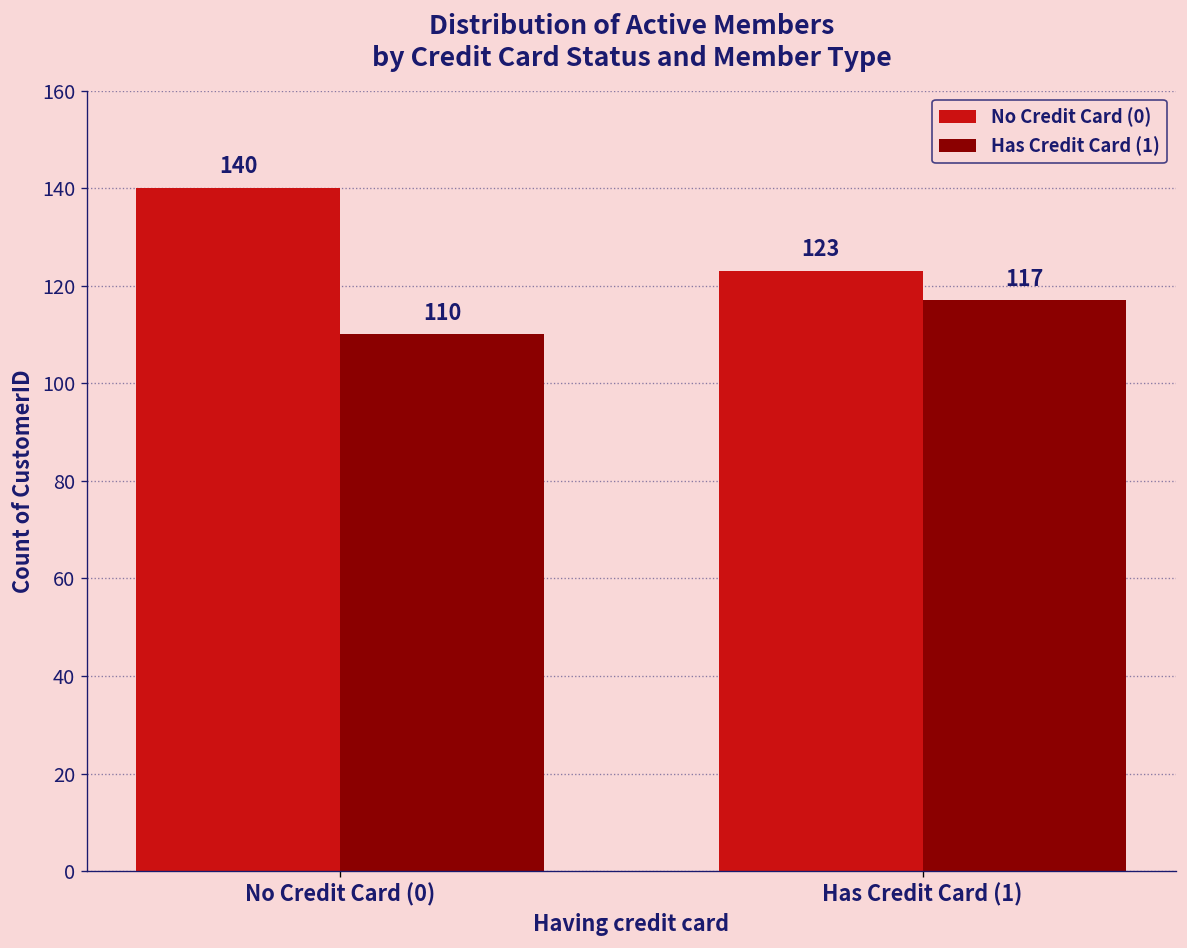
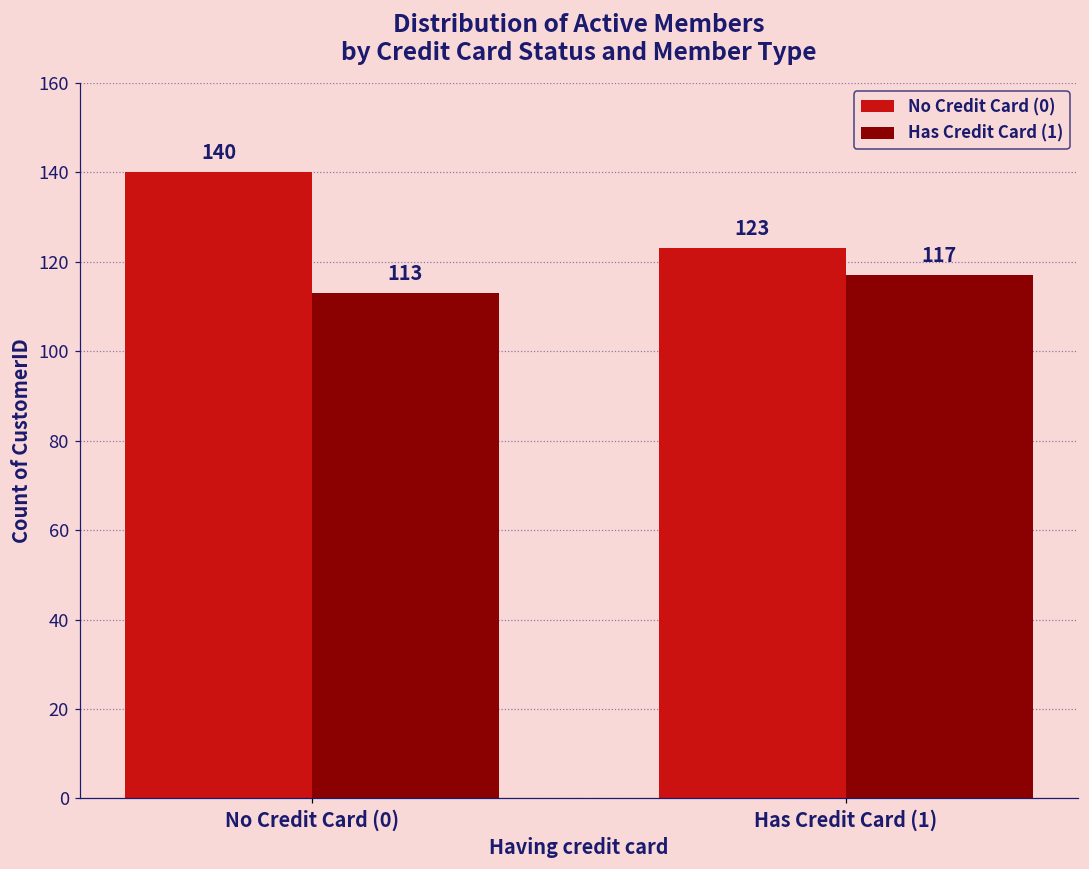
Has Credit Card (1), No Credit Card (0): 110 -> 113
